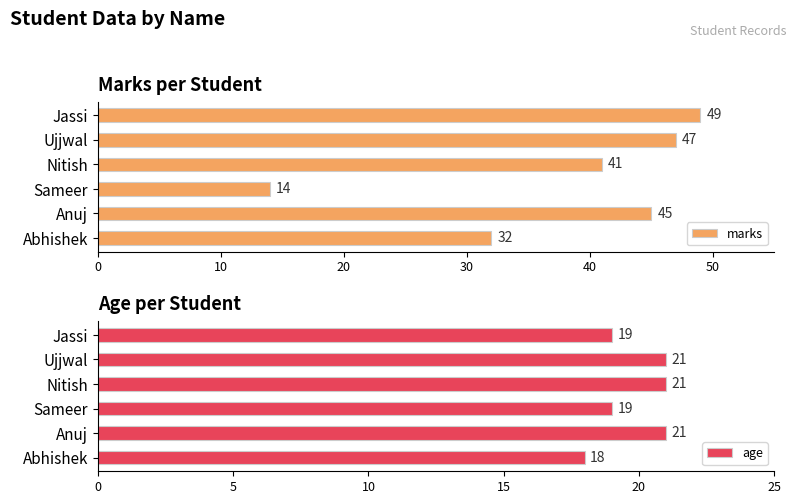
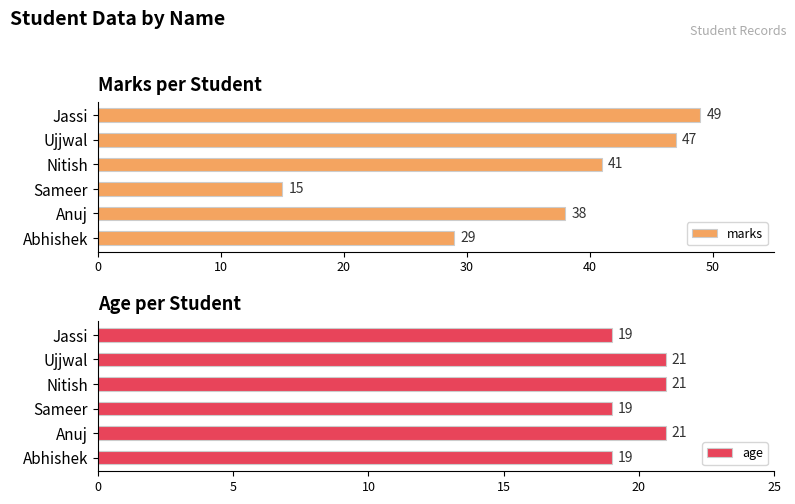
Marks per Student, Sameer: 14 -> 15
Marks per Student, Anuj: 45 -> 38
Marks per Student, Abhishek: 32 -> 29
Age per Student, Abhishek: 18 -> 19
